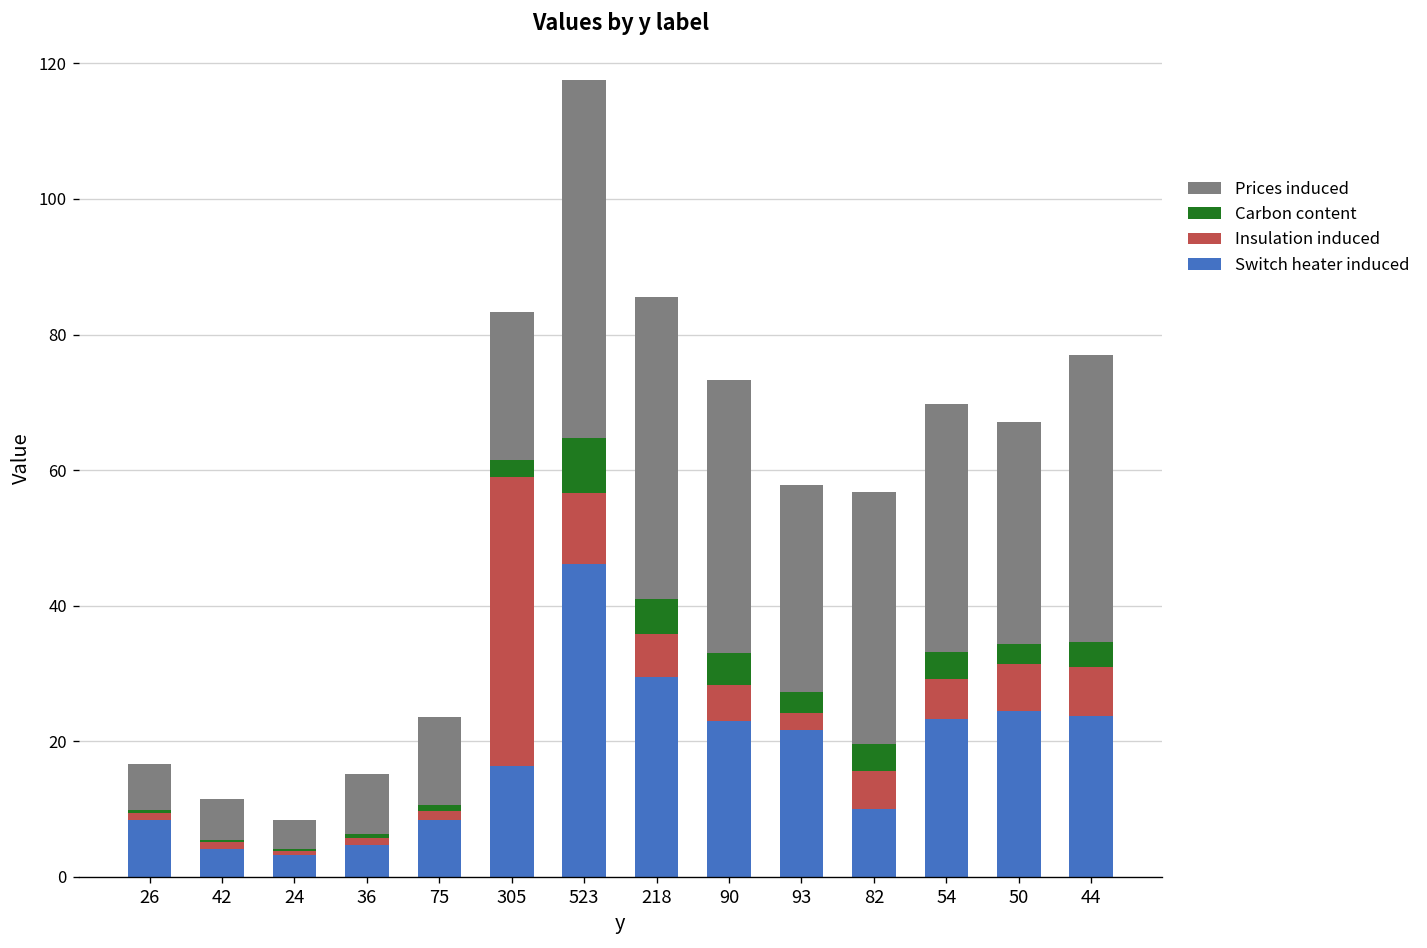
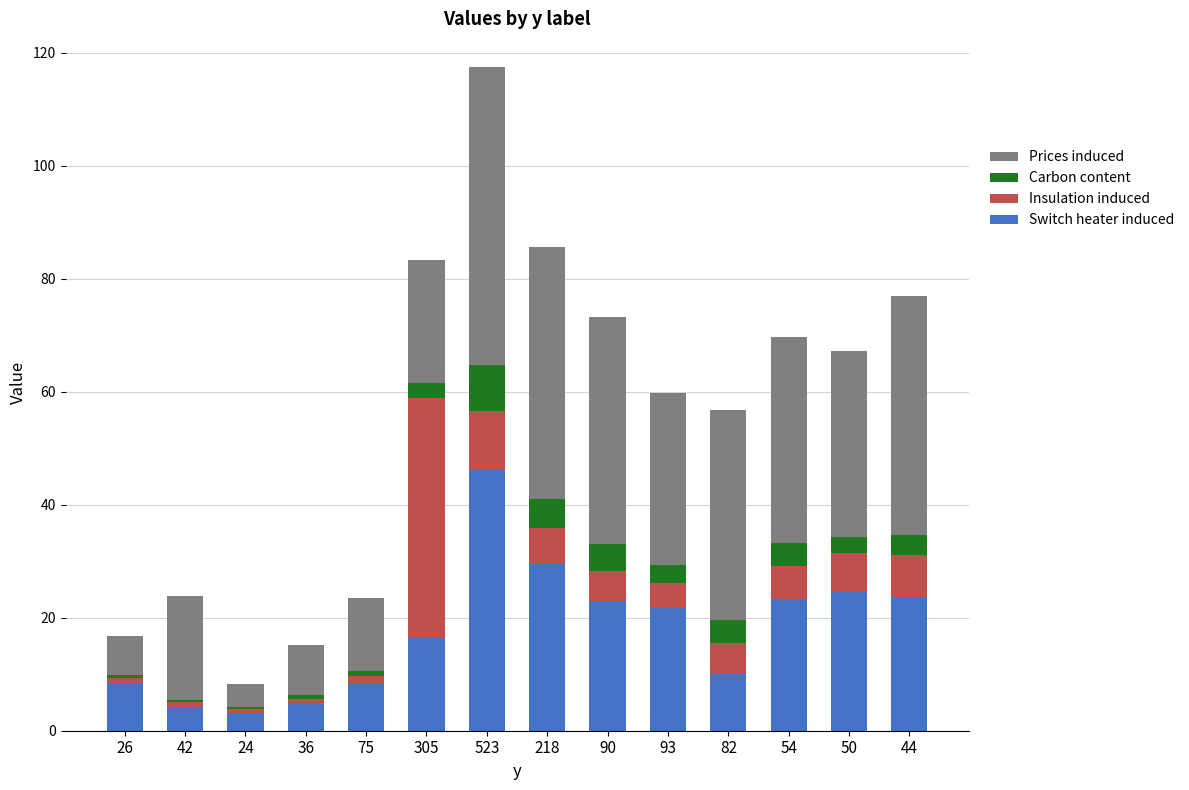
Prices induced, 42: 6 -> 18
Insulation induced, 93: 3 -> 4
